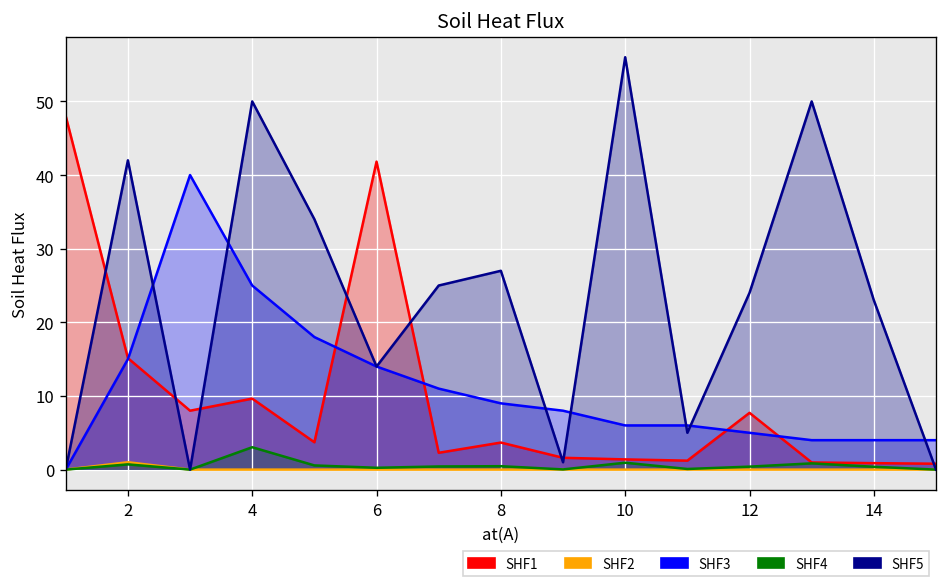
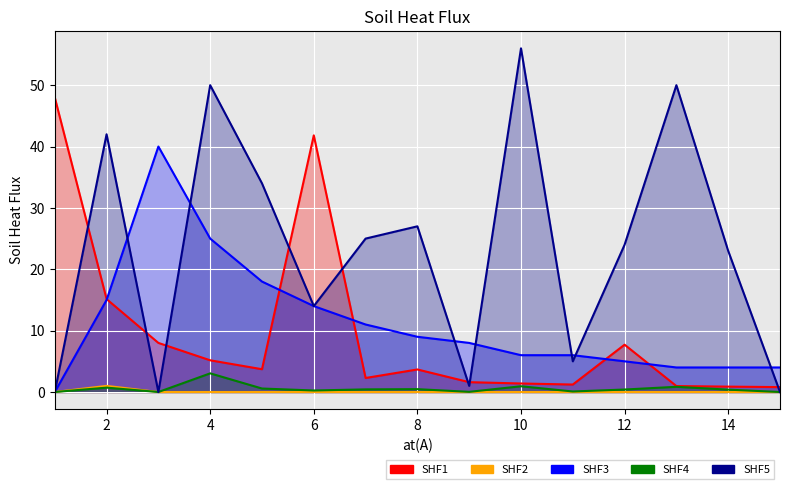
SHF1, 4: 10 -> 5
